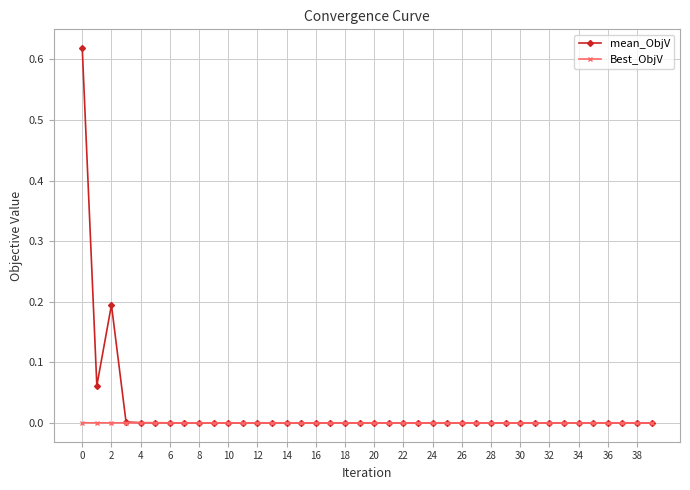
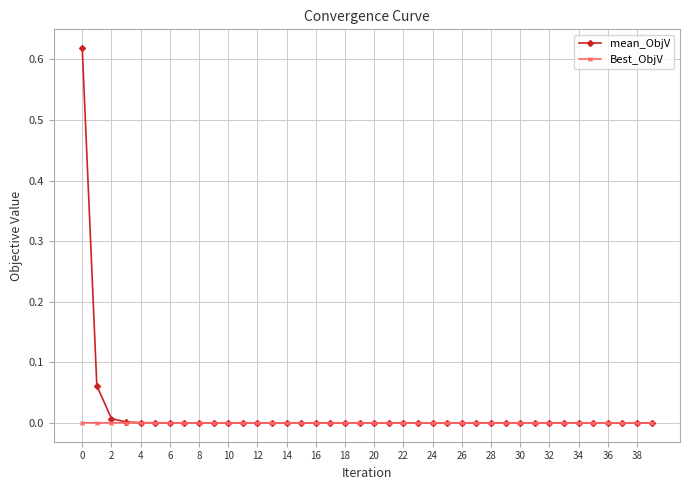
mean_ObjV, 2: 0.19 -> 0.01
